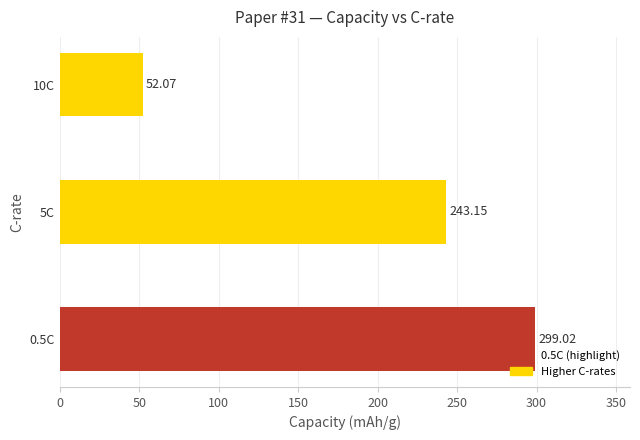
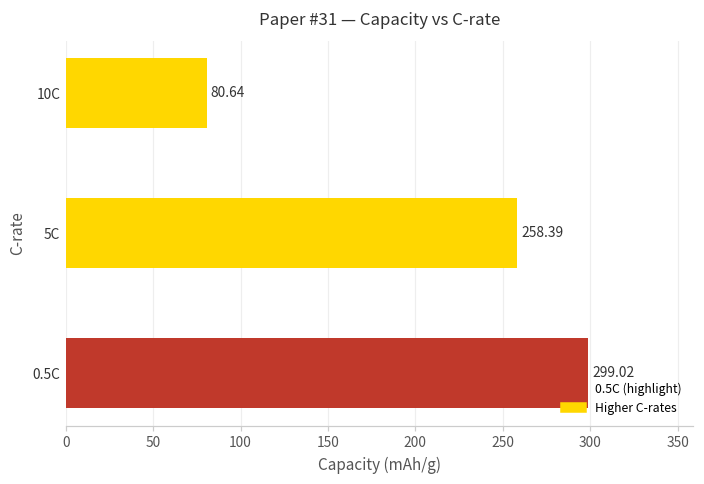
10C: 52.07 -> 80.64
5C: 243.15 -> 258.39
